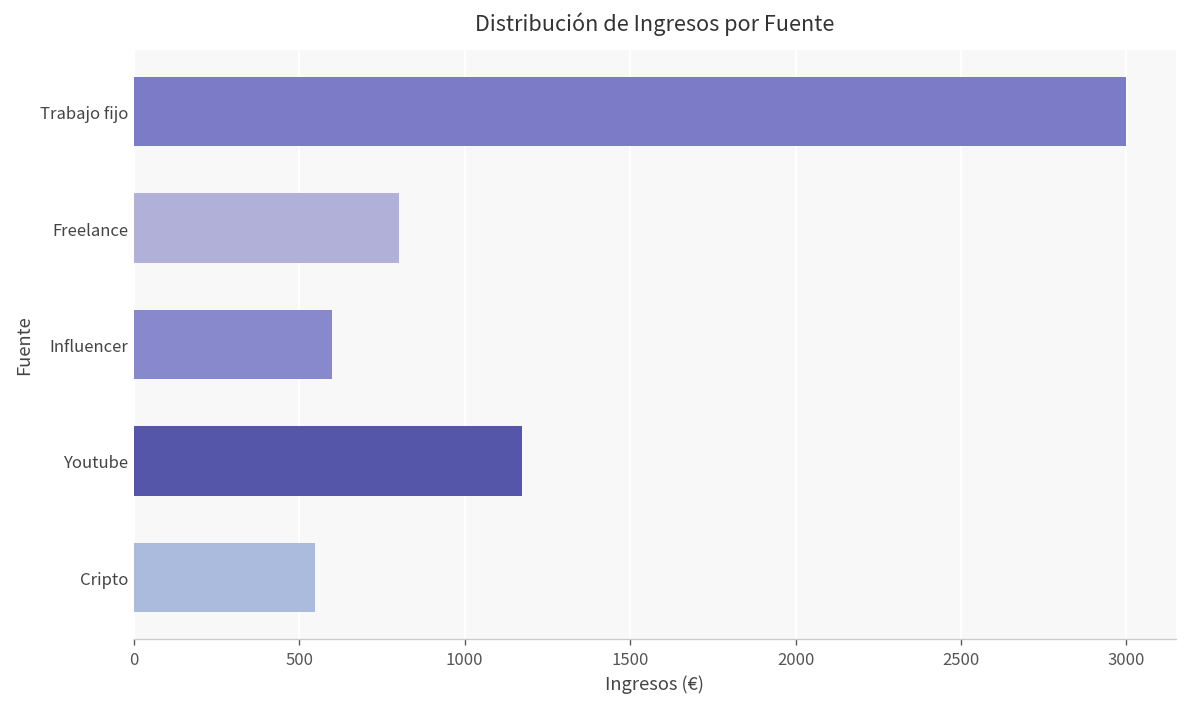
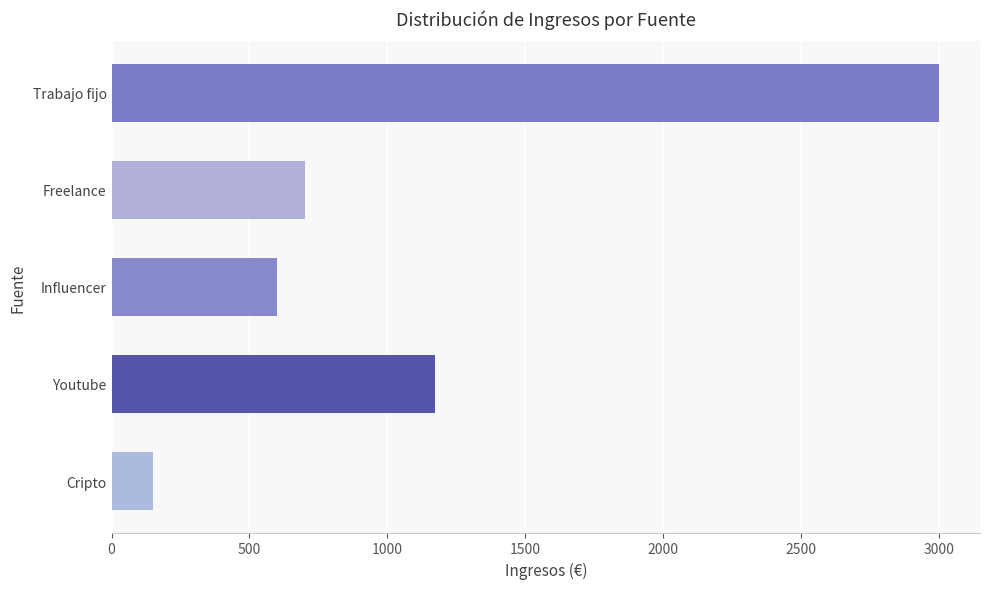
Freelance: 800 -> 700
Cripto: 550 -> 150
